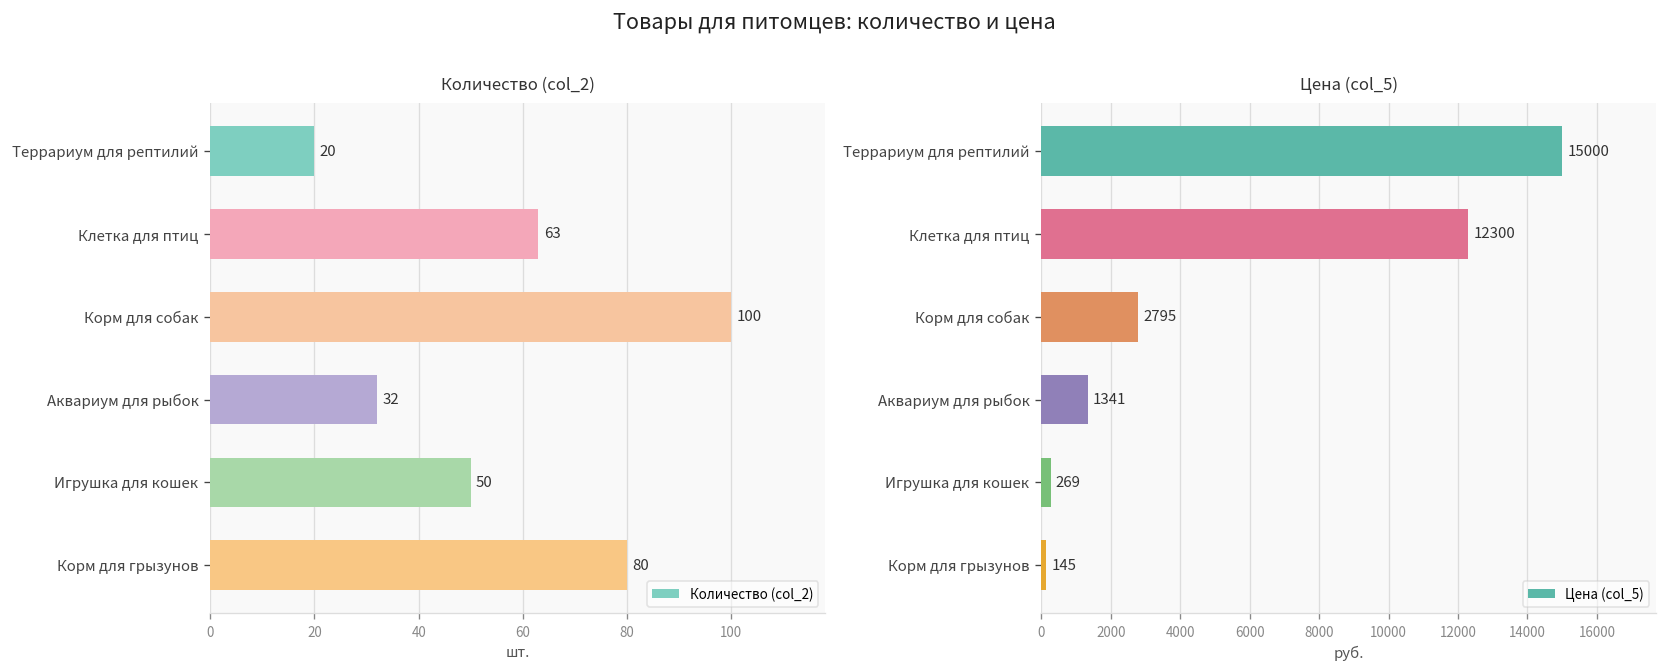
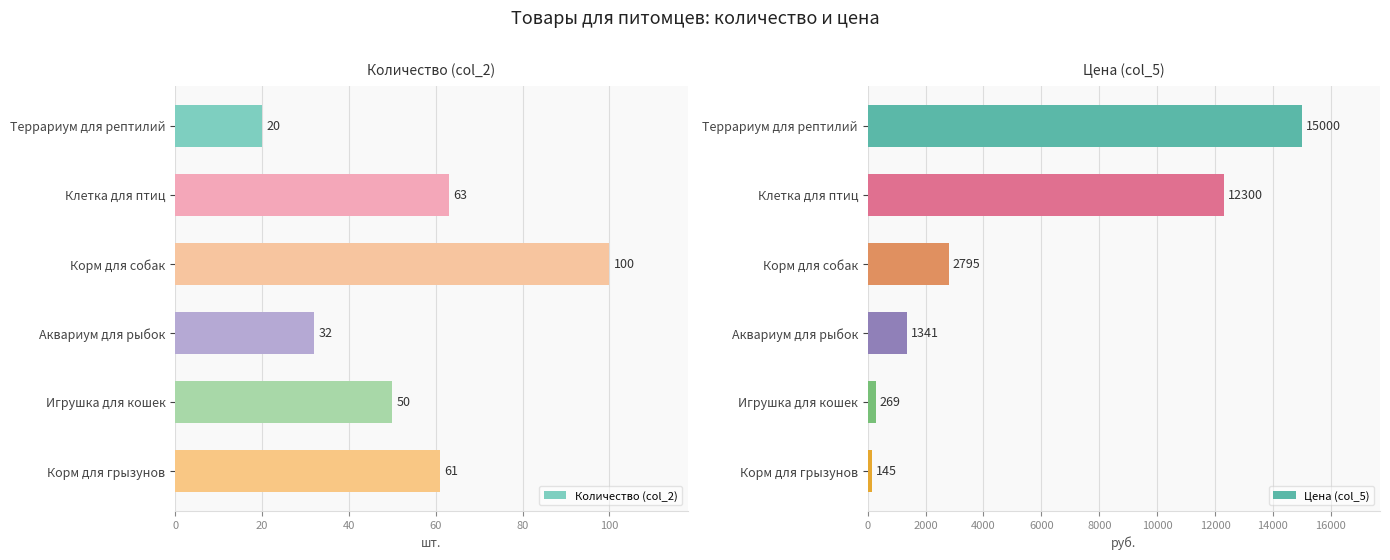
Количество (col_2), Корм для грызунов: 80 -> 61
